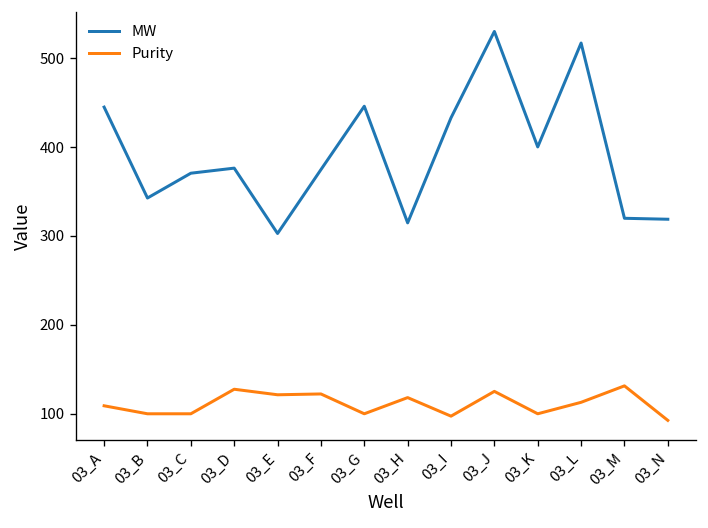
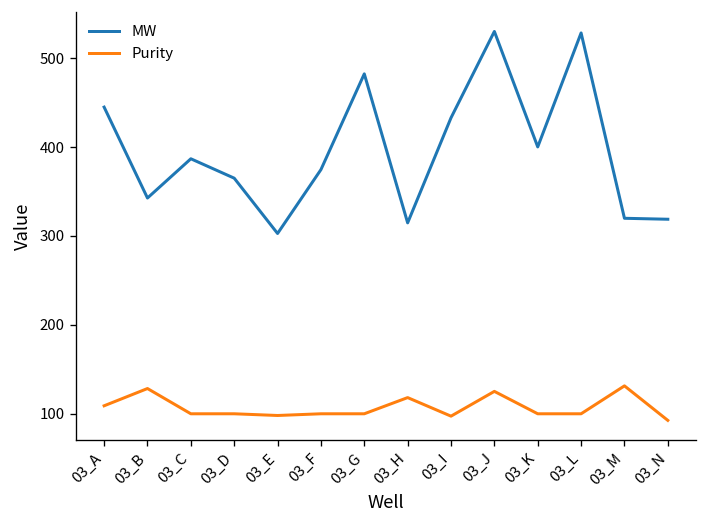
Purity, 03_B: 100 -> 130
MW, 03_C: 370 -> 390
MW, 03_D: 380 -> 370
Purity, 03_D: 130 -> 100
Purity, 03_E: 120 -> 100
Purity, 03_F: 120 -> 100
MW, 03_G: 450 -> 480
MW, 03_L: 520 -> 530
Purity, 03_L: 110 -> 100
